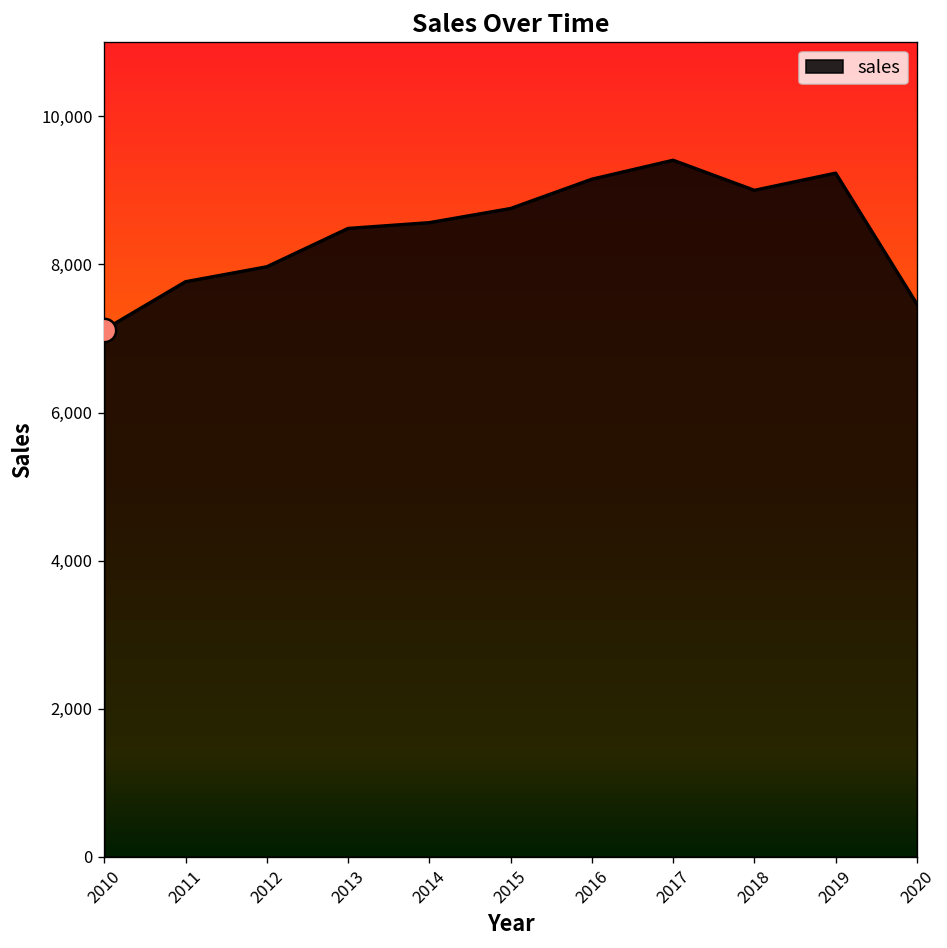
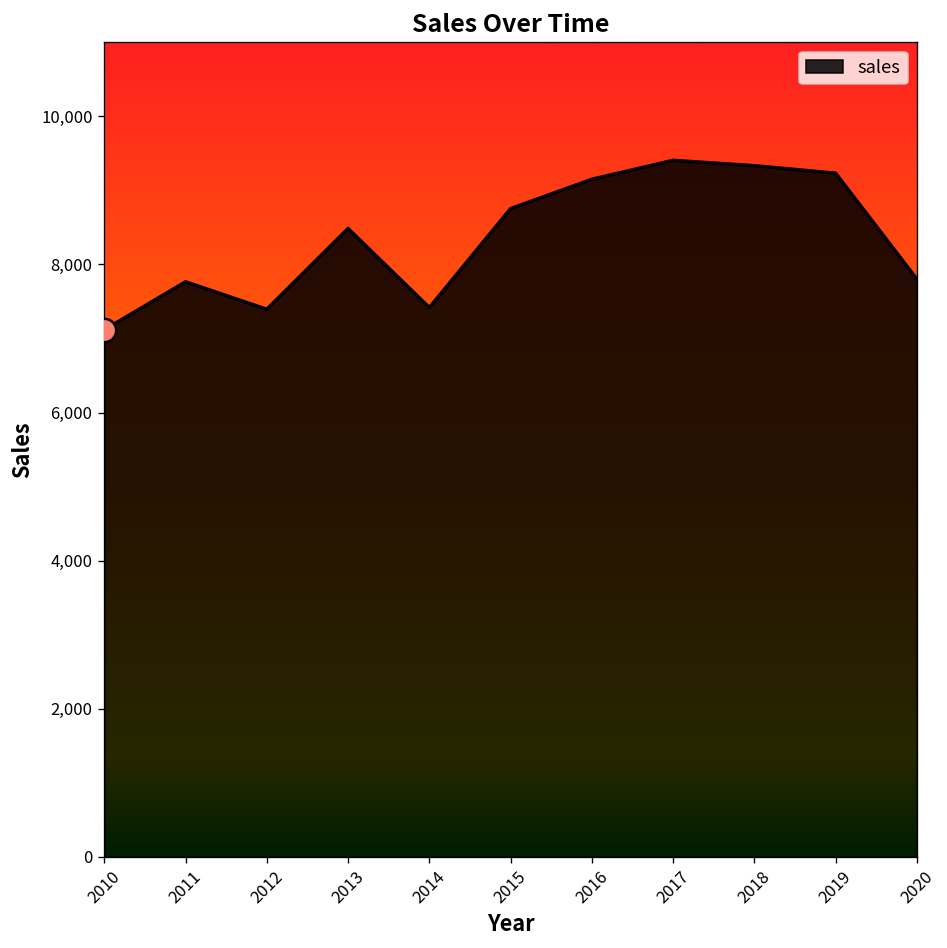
sales, 2012: 8,000 -> 7,400
sales, 2014: 8,600 -> 7,400
sales, 2018: 9,000 -> 9,300
sales, 2020: 7,500 -> 7,800
